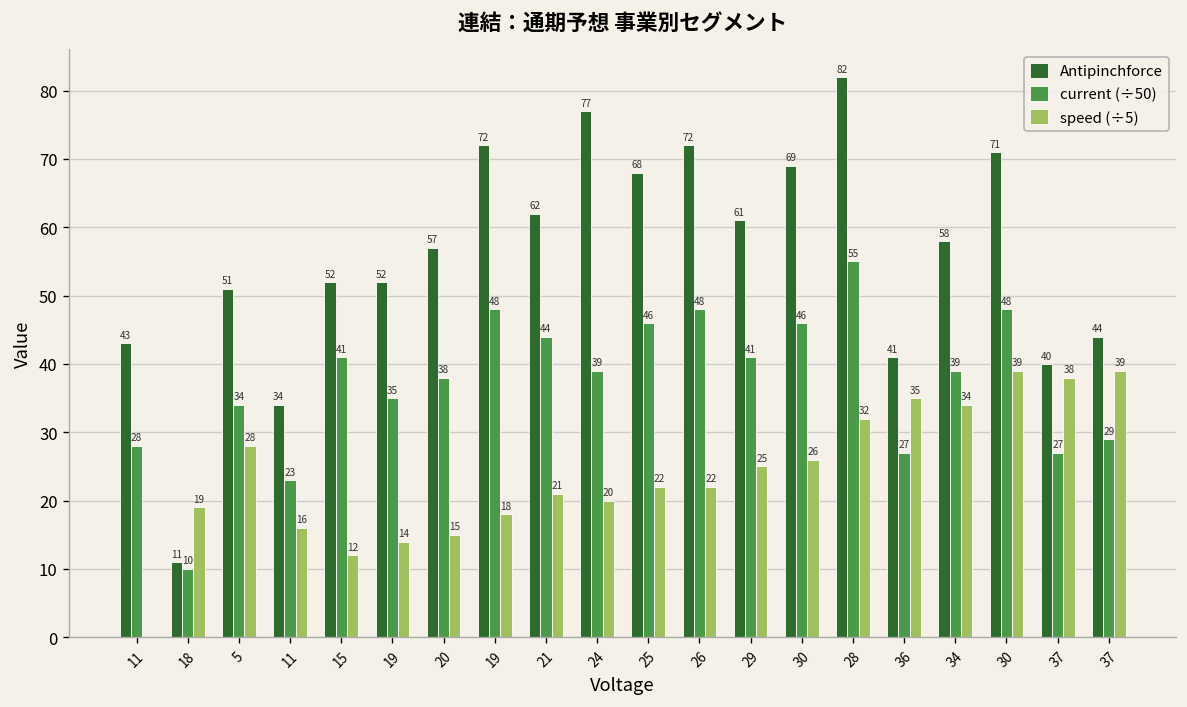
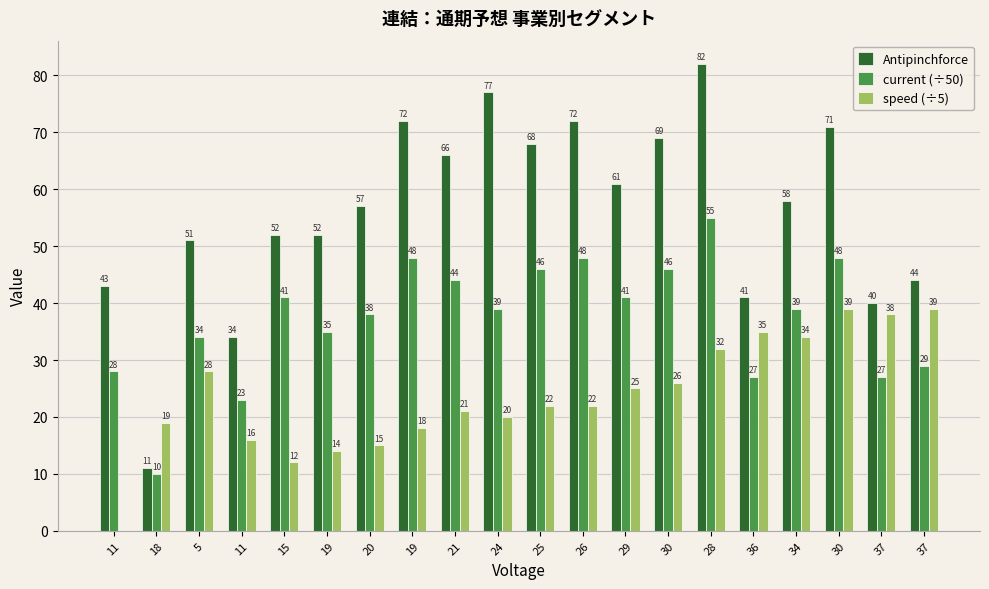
Antipinchforce, 21: 62 -> 66
